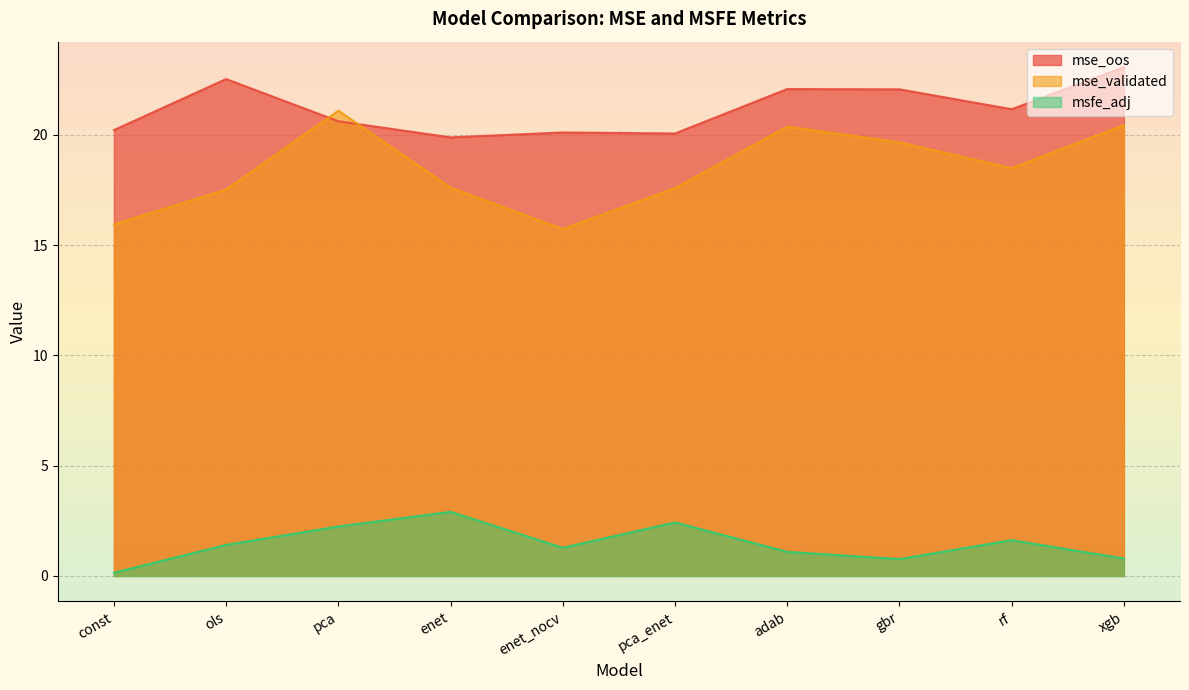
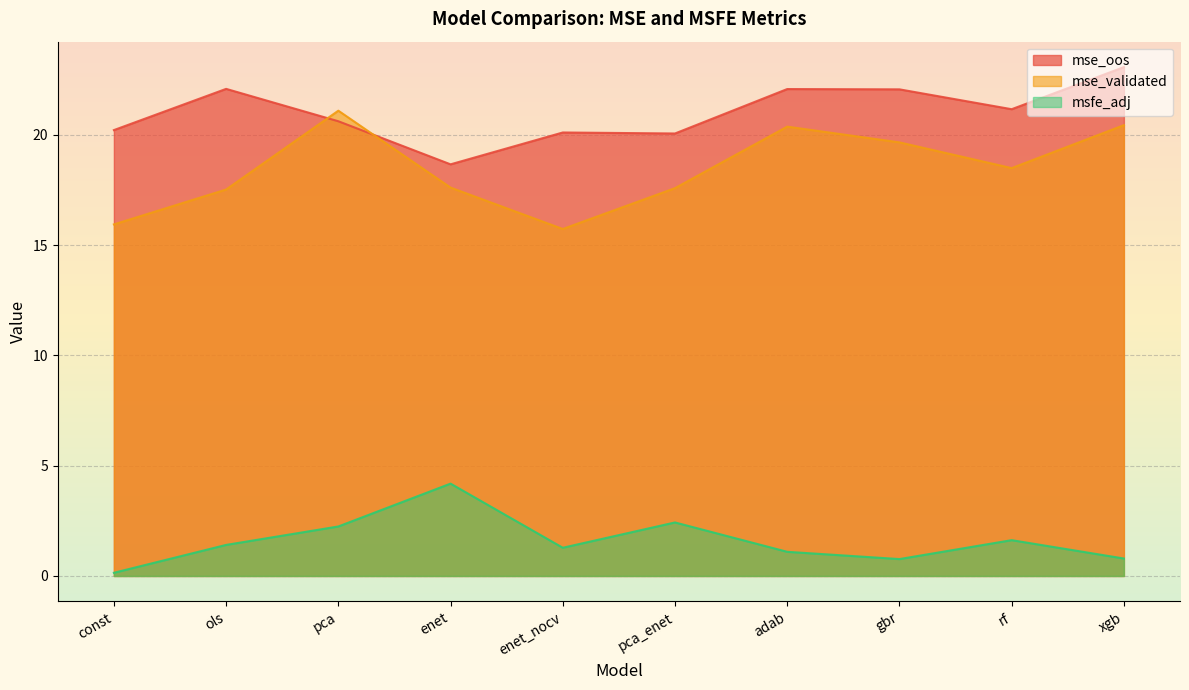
mse_oos, ols: 22.5 -> 22.1
mse_oos, enet: 19.9 -> 18.7
msfe_adj, enet: 2.9 -> 4.2
